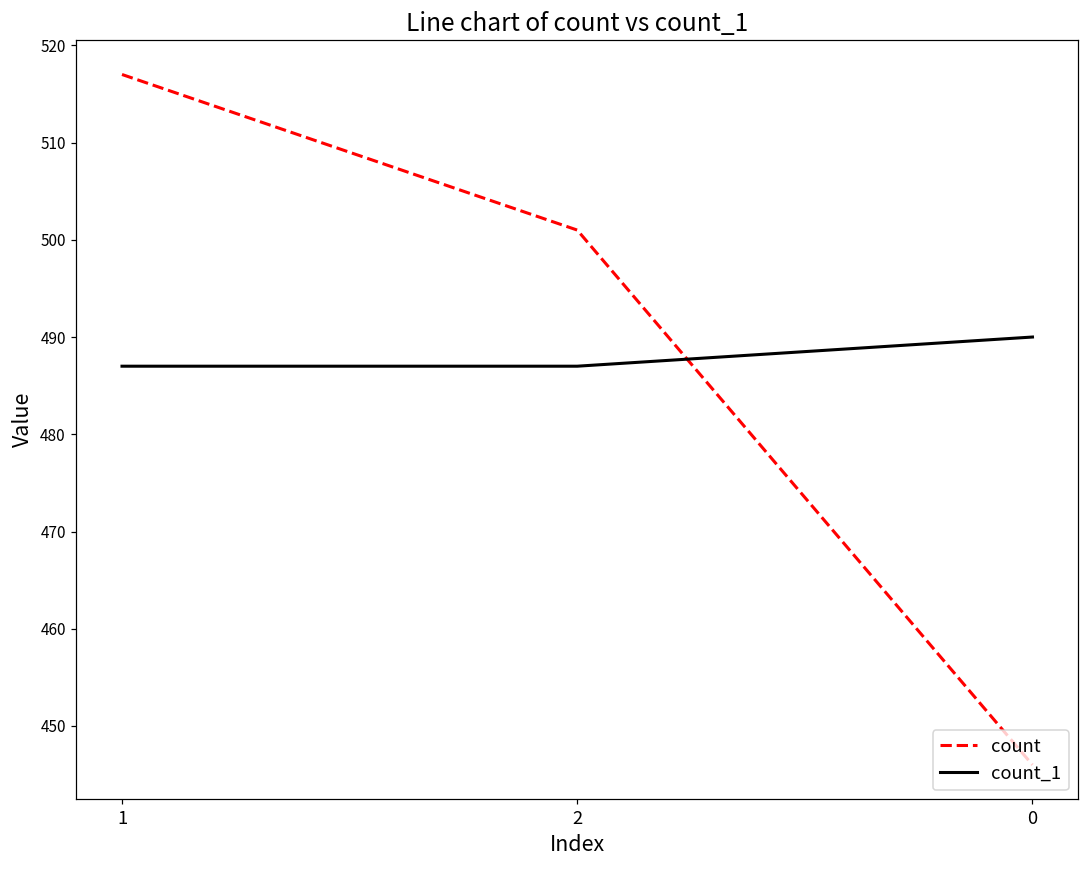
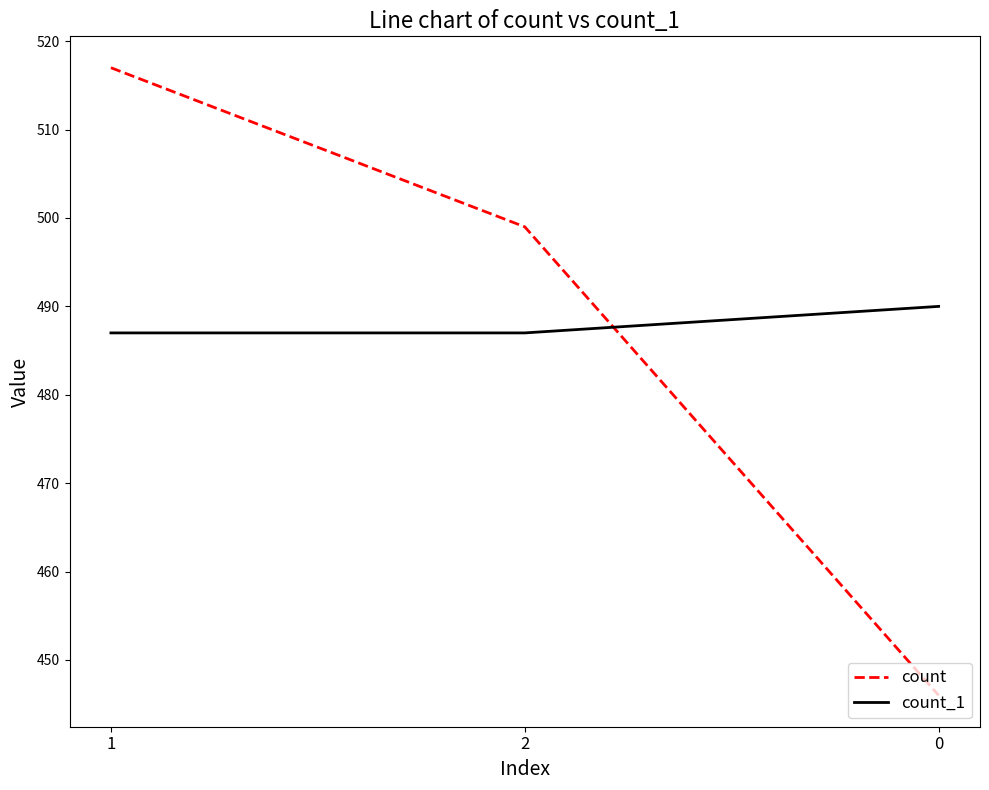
count, 2: 501 -> 499
